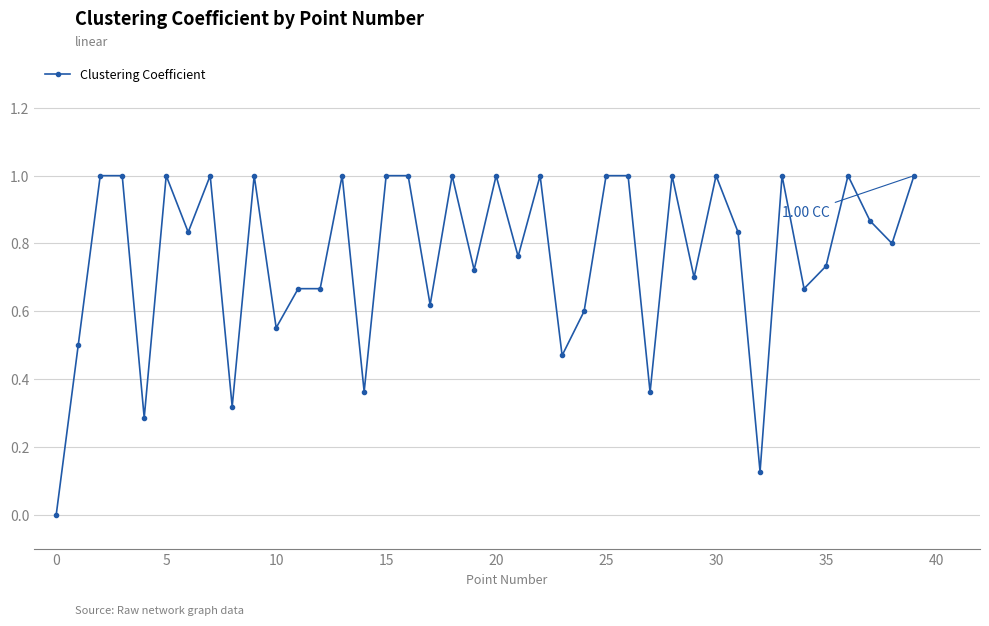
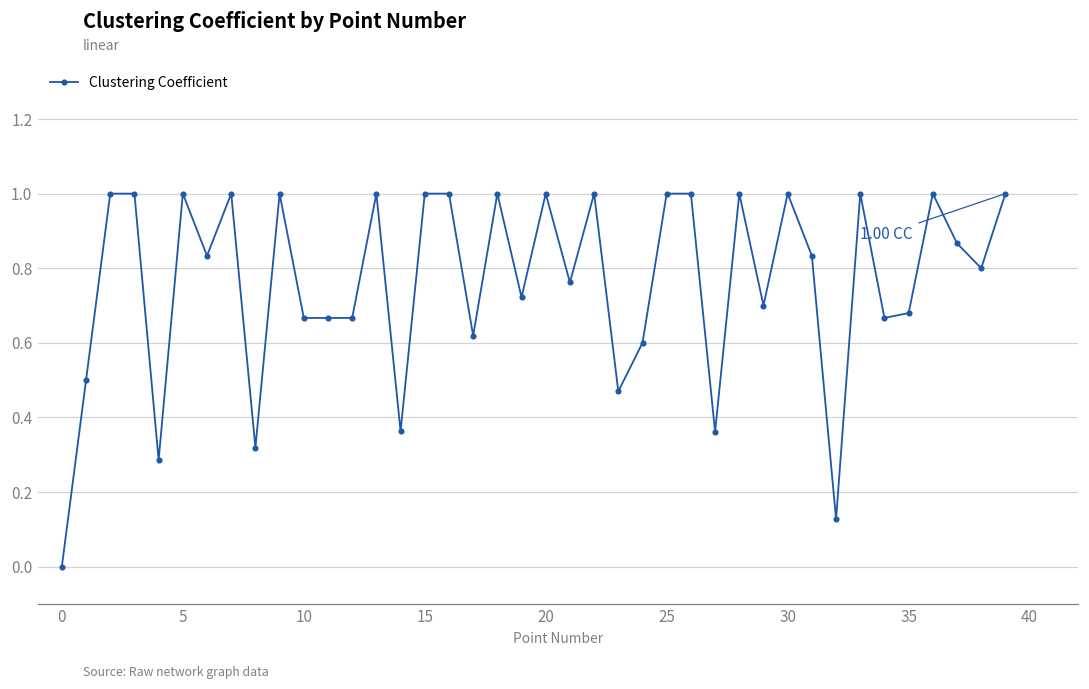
10: 0.55 -> 0.67
35: 0.73 -> 0.68
